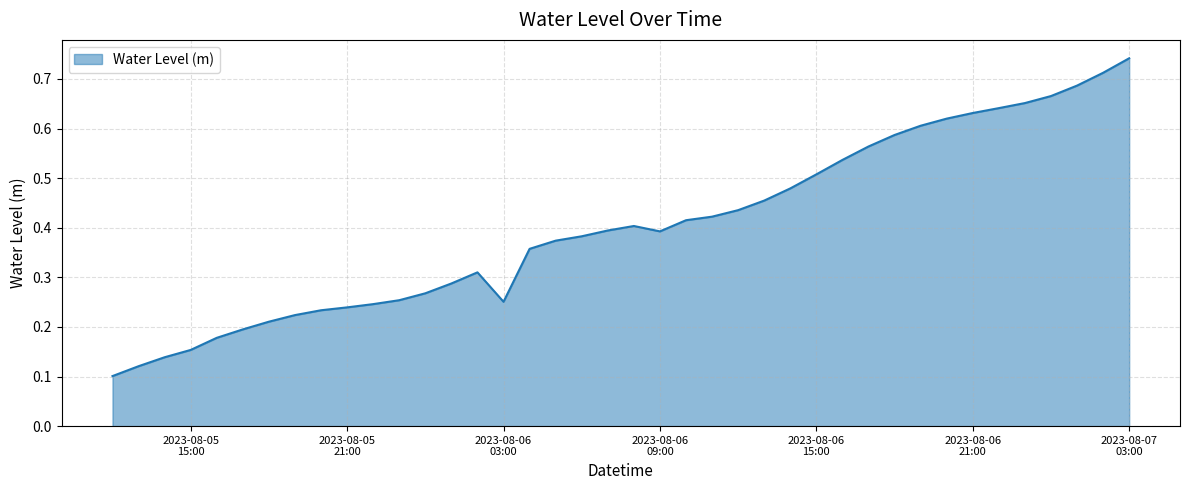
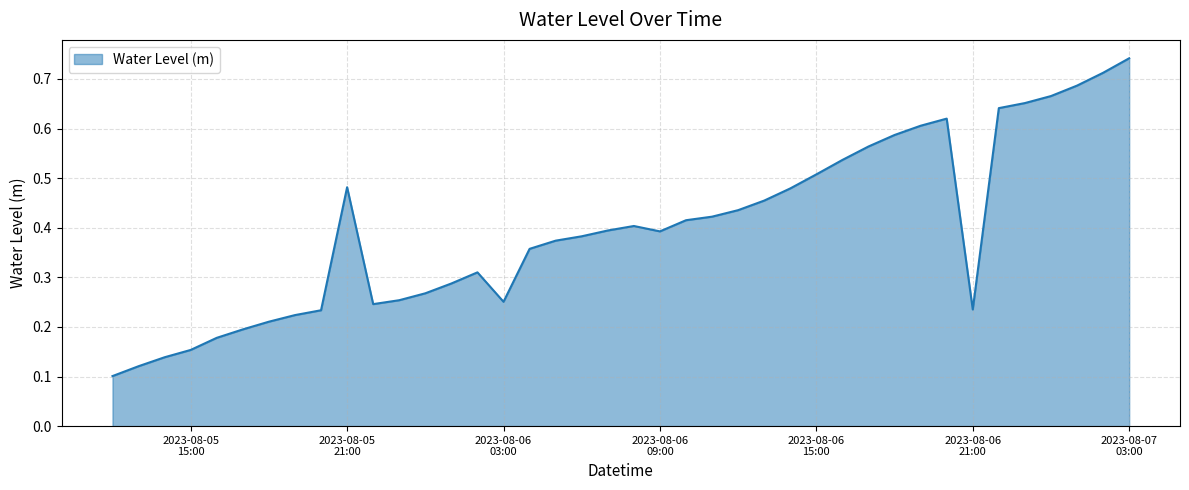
2023-08-05 21:00: 0.24 -> 0.48
2023-08-06 21:00: 0.63 -> 0.24
